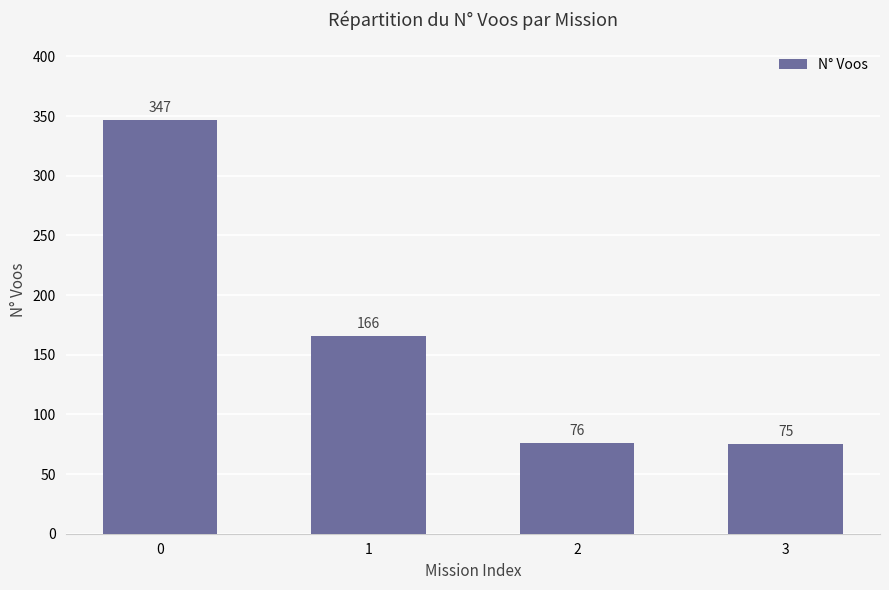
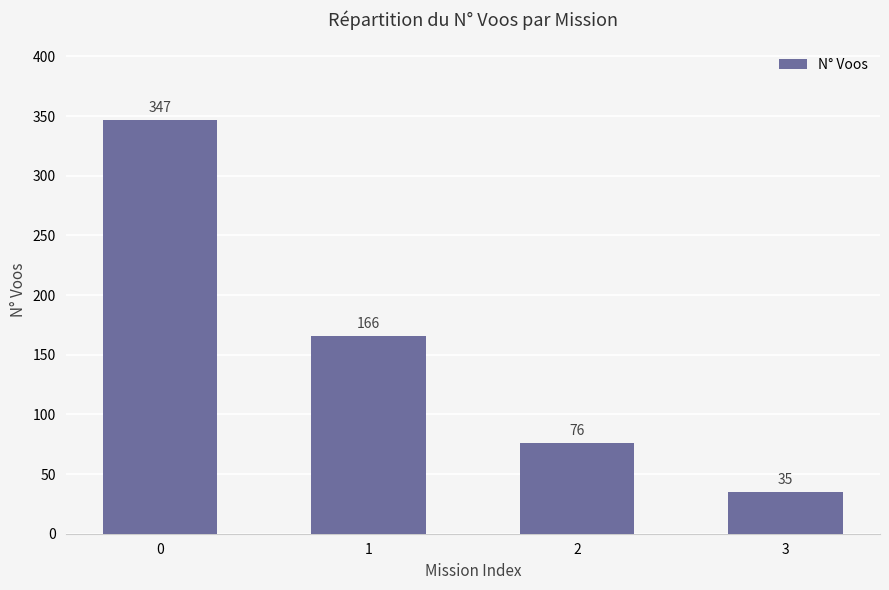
3: 75 -> 35
